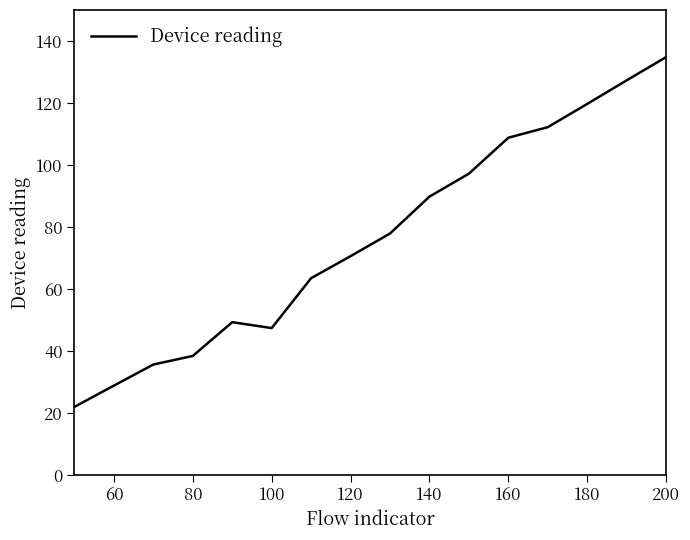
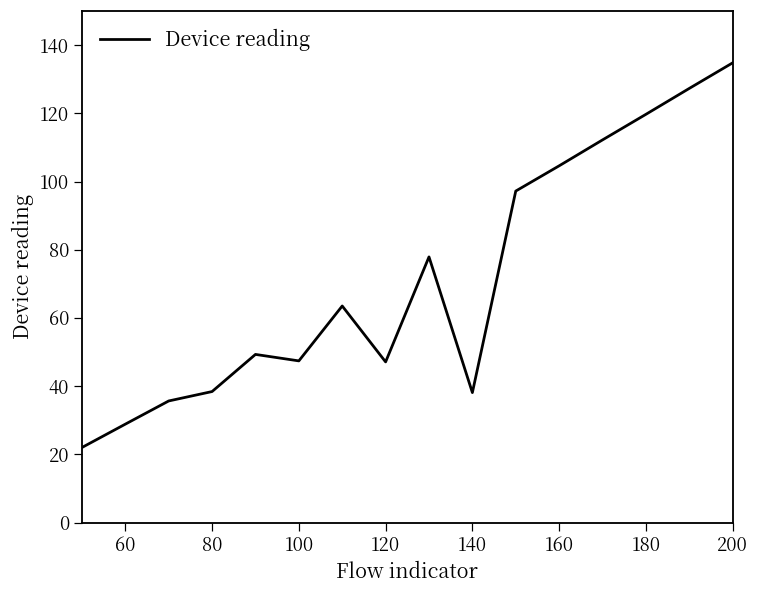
120: 71 -> 47
140: 90 -> 38
160: 109 -> 105
